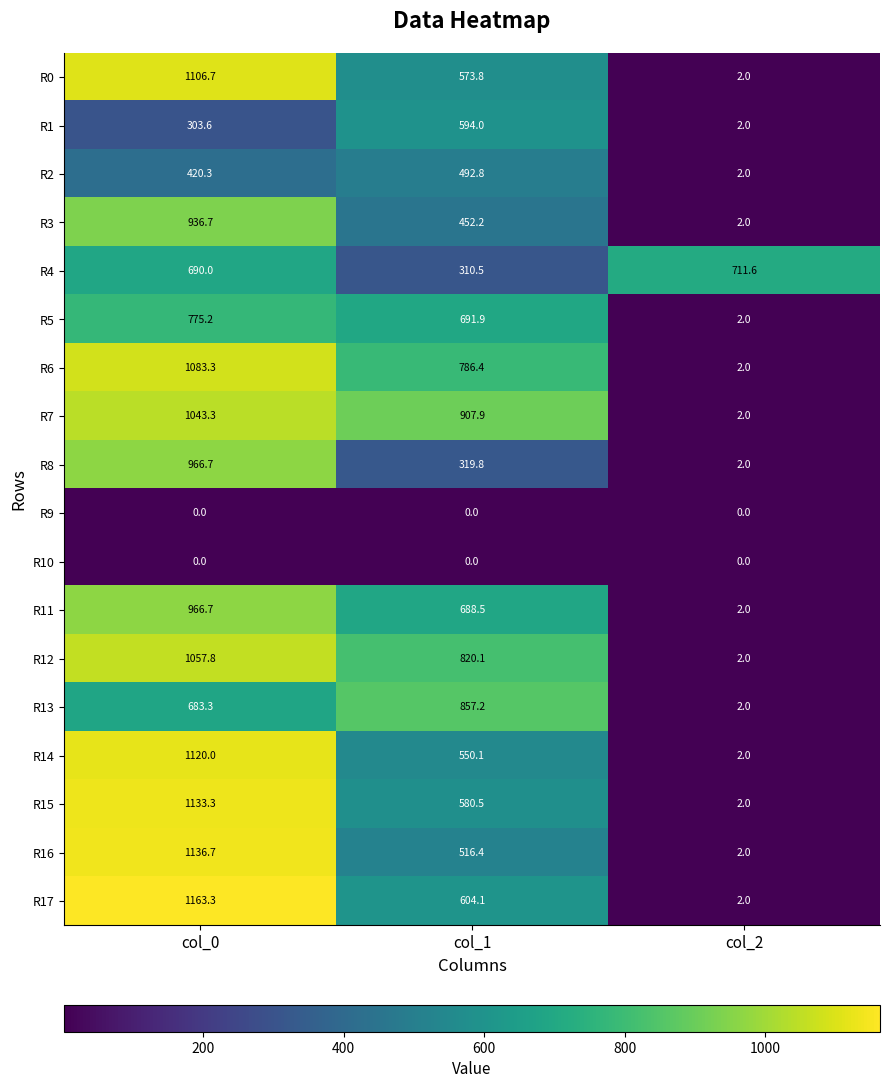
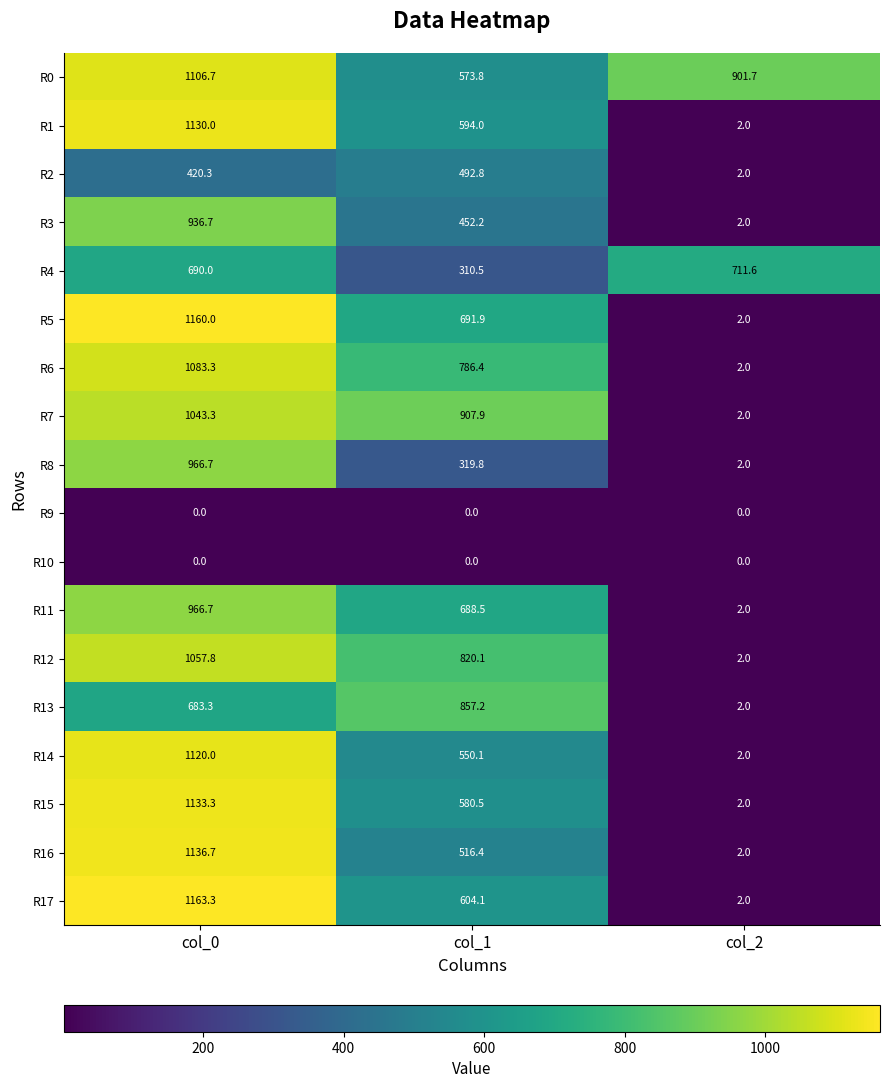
R0, col_2: 2.0 -> 901.7
R1, col_0: 303.6 -> 1130.0
R5, col_0: 775.2 -> 1160.0
